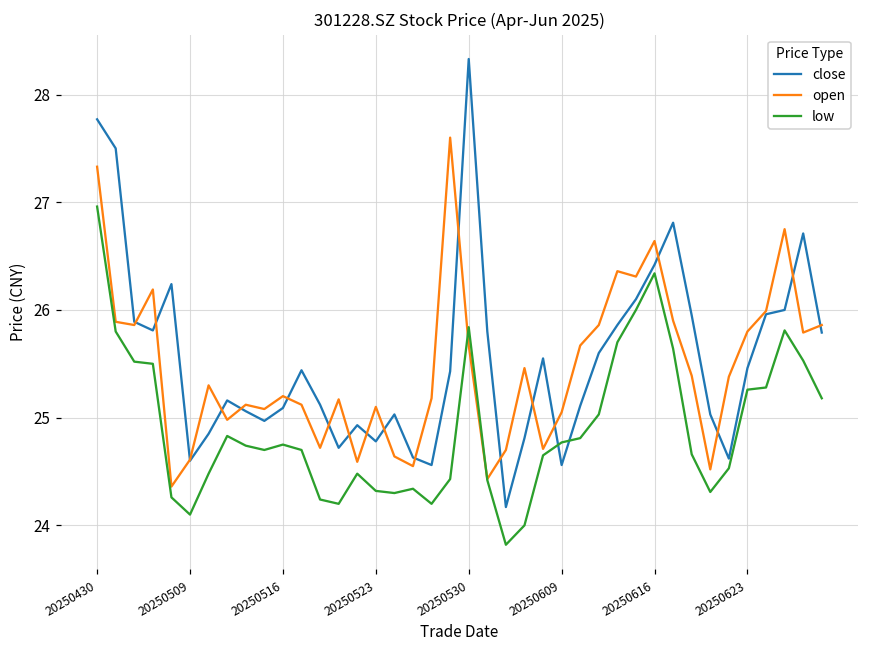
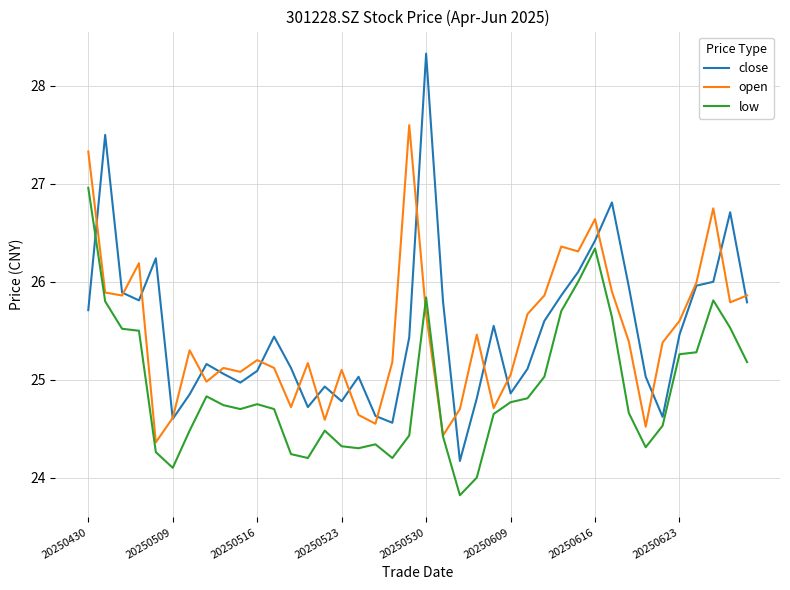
close, 20250430: 27.8 -> 25.7
close, 20250609: 24.6 -> 24.9
open, 20250623: 25.8 -> 25.6
